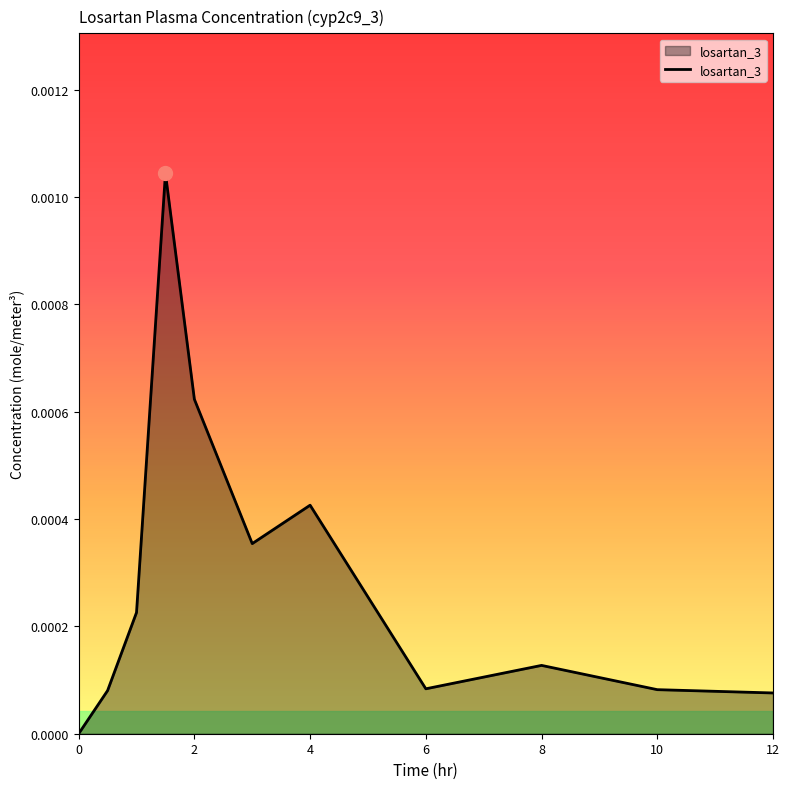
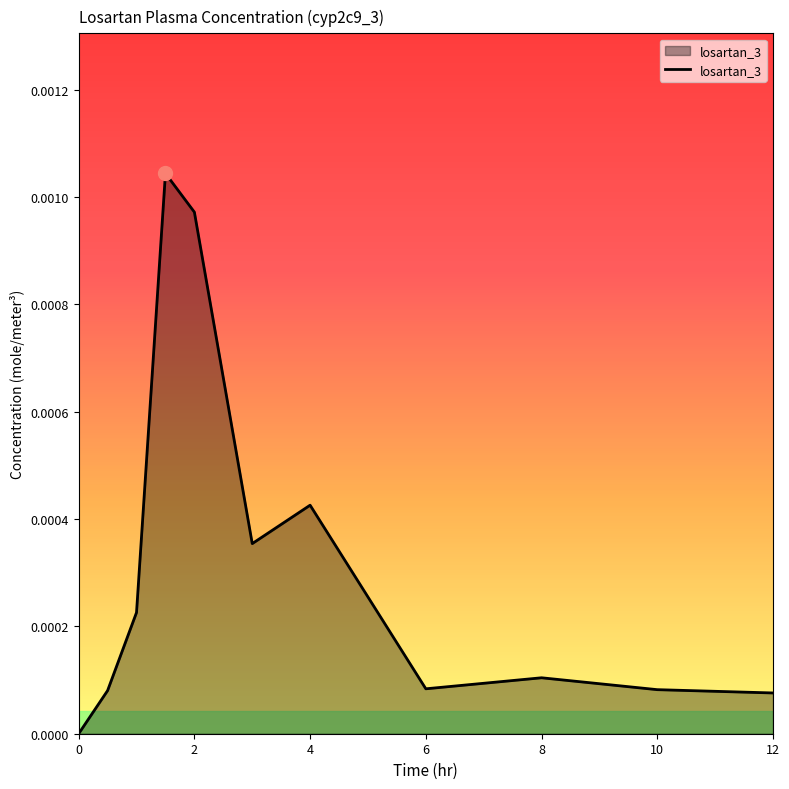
losartan_3, 2: 0.00062 -> 0.00097
losartan_3, 8: 0.00013 -> 0.00010
